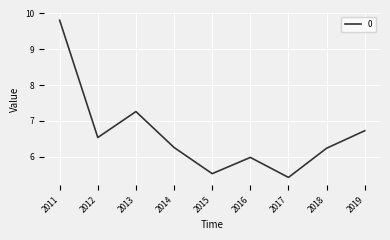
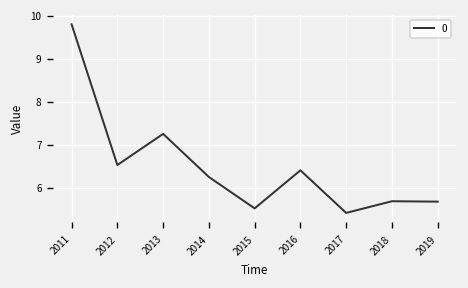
2016: 6.0 -> 6.4
2018: 6.2 -> 5.7
2019: 6.7 -> 5.7
